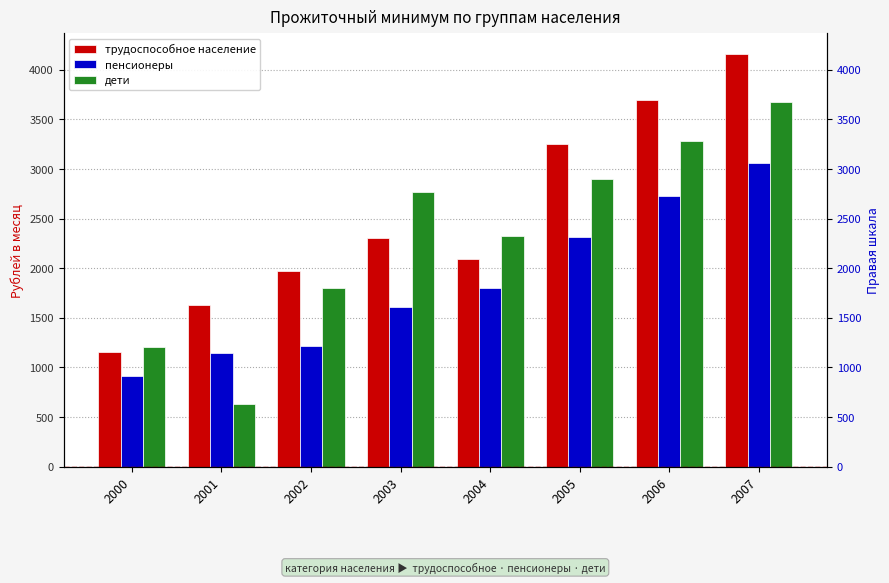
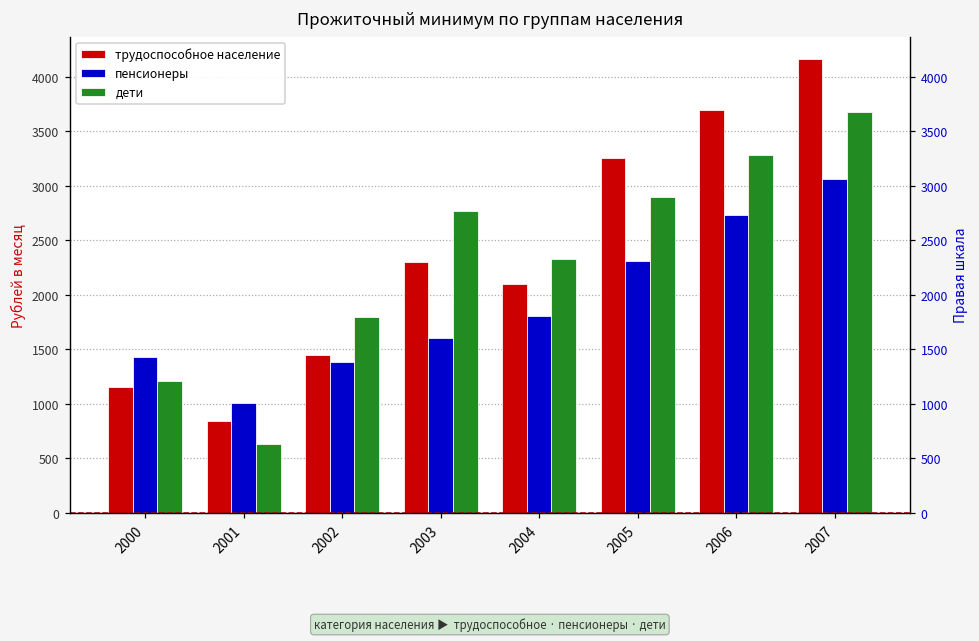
пенсионеры, 2000: 900 -> 1400
трудоспособное население, 2001: 1600 -> 800
пенсионеры, 2001: 1100 -> 1000
трудоспособное население, 2002: 2000 -> 1400
пенсионеры, 2002: 1200 -> 1400
